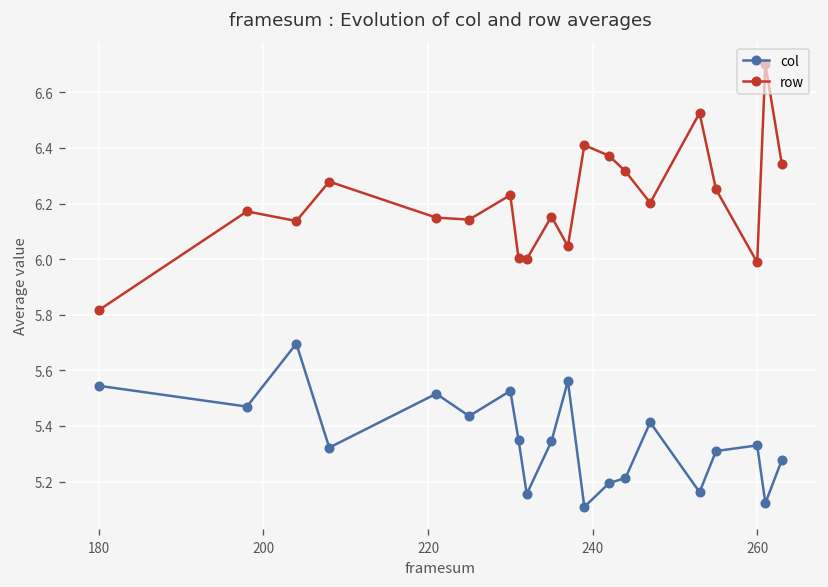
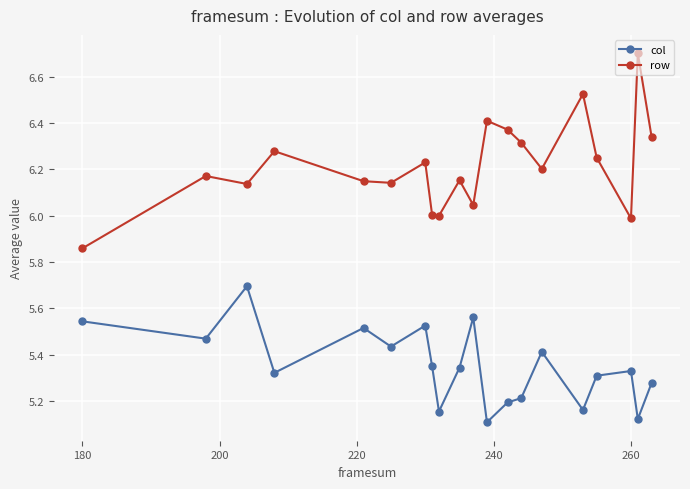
row, 180: 5.82 -> 5.86
